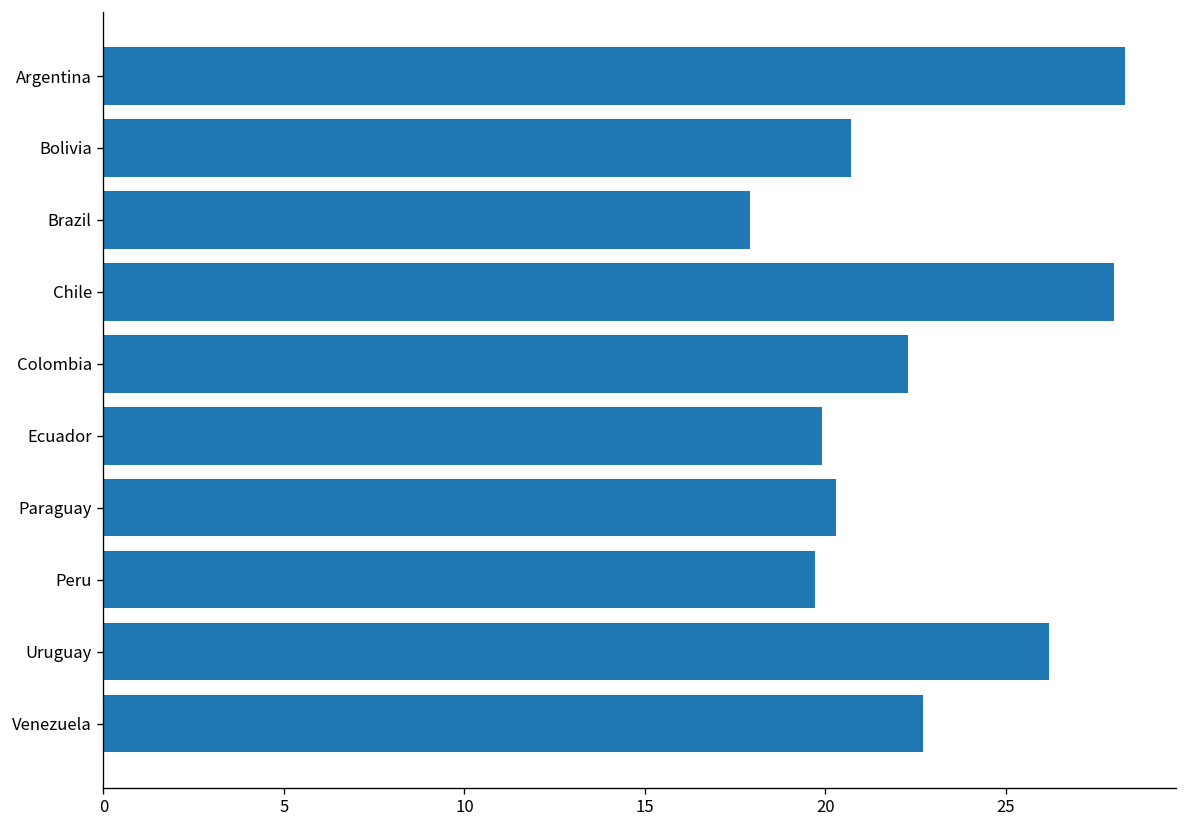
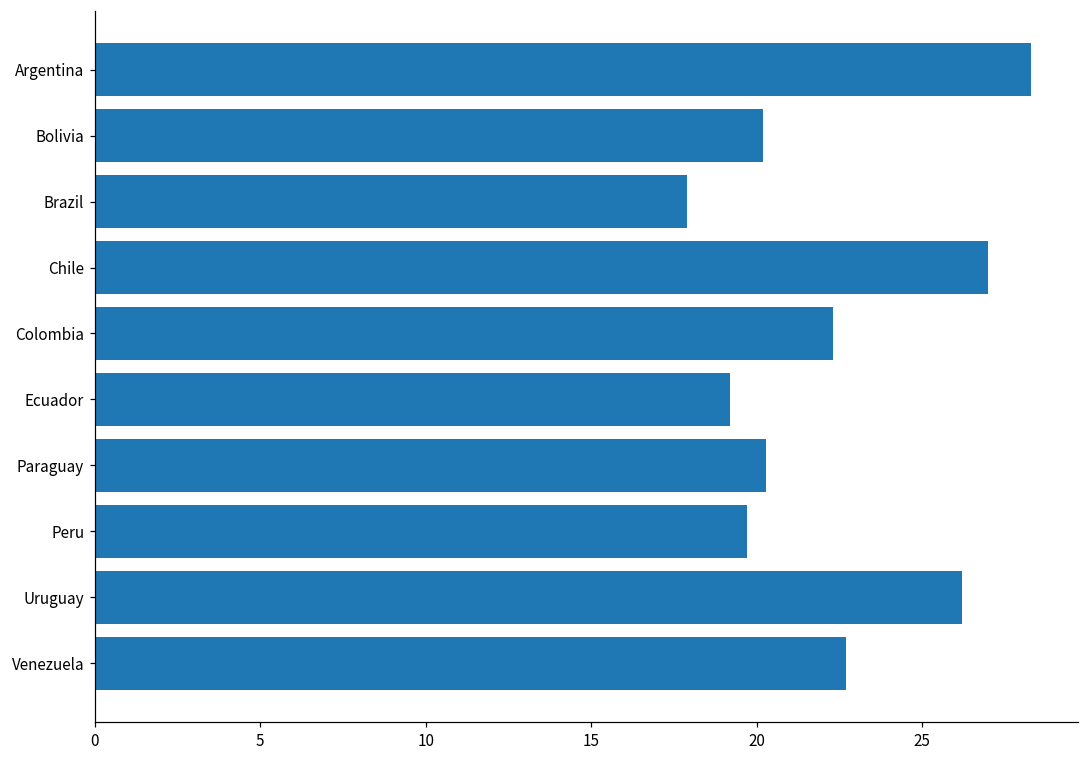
Bolivia: 20.7 -> 20.2
Chile: 28 -> 27
Ecuador: 19.9 -> 19.2
